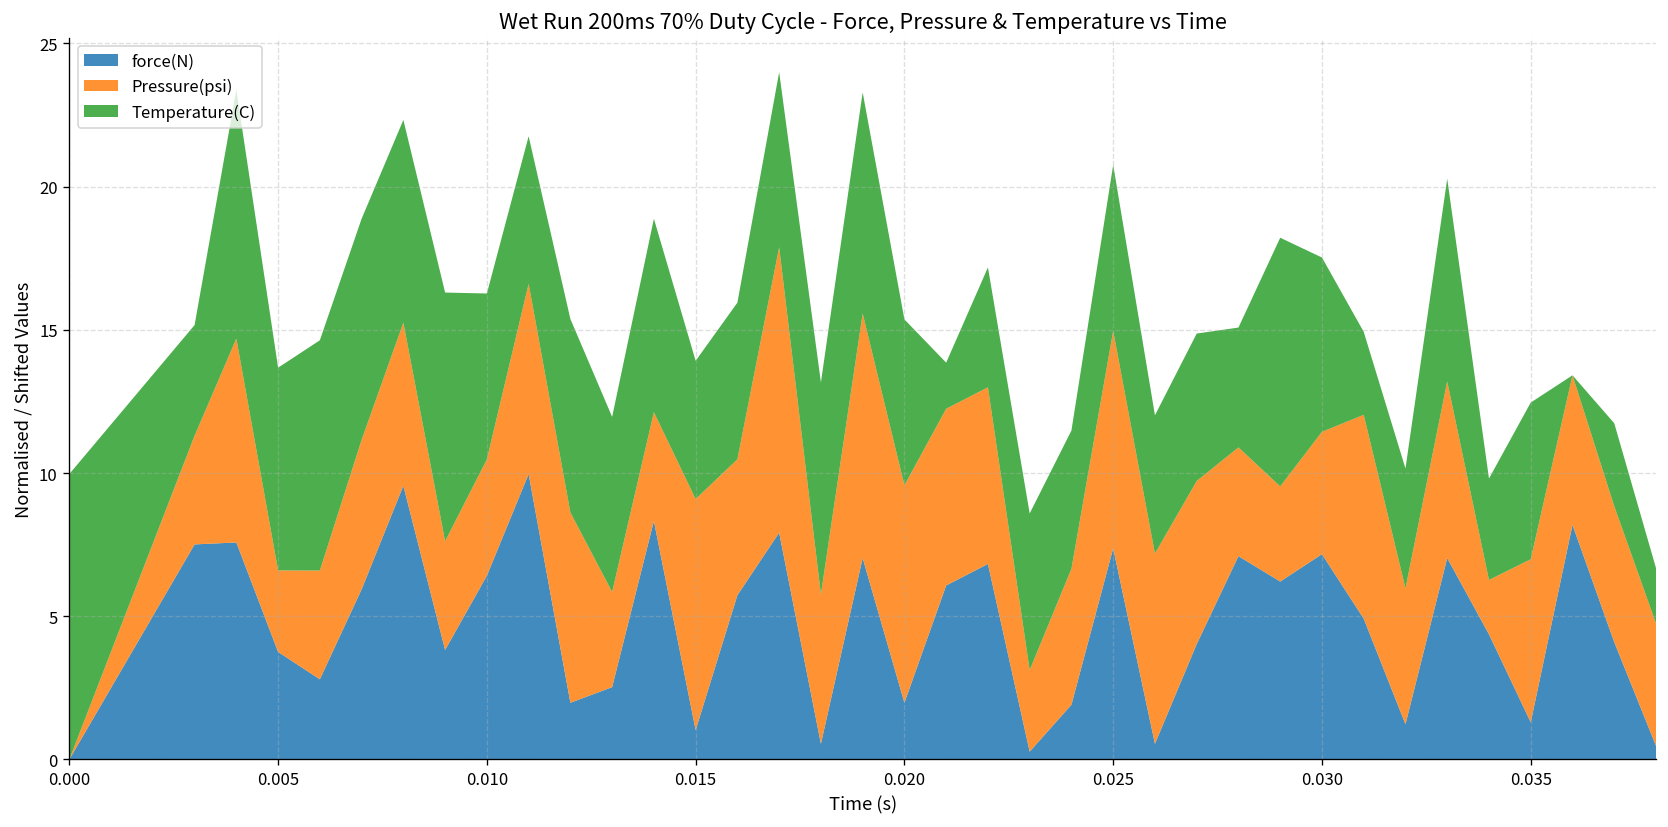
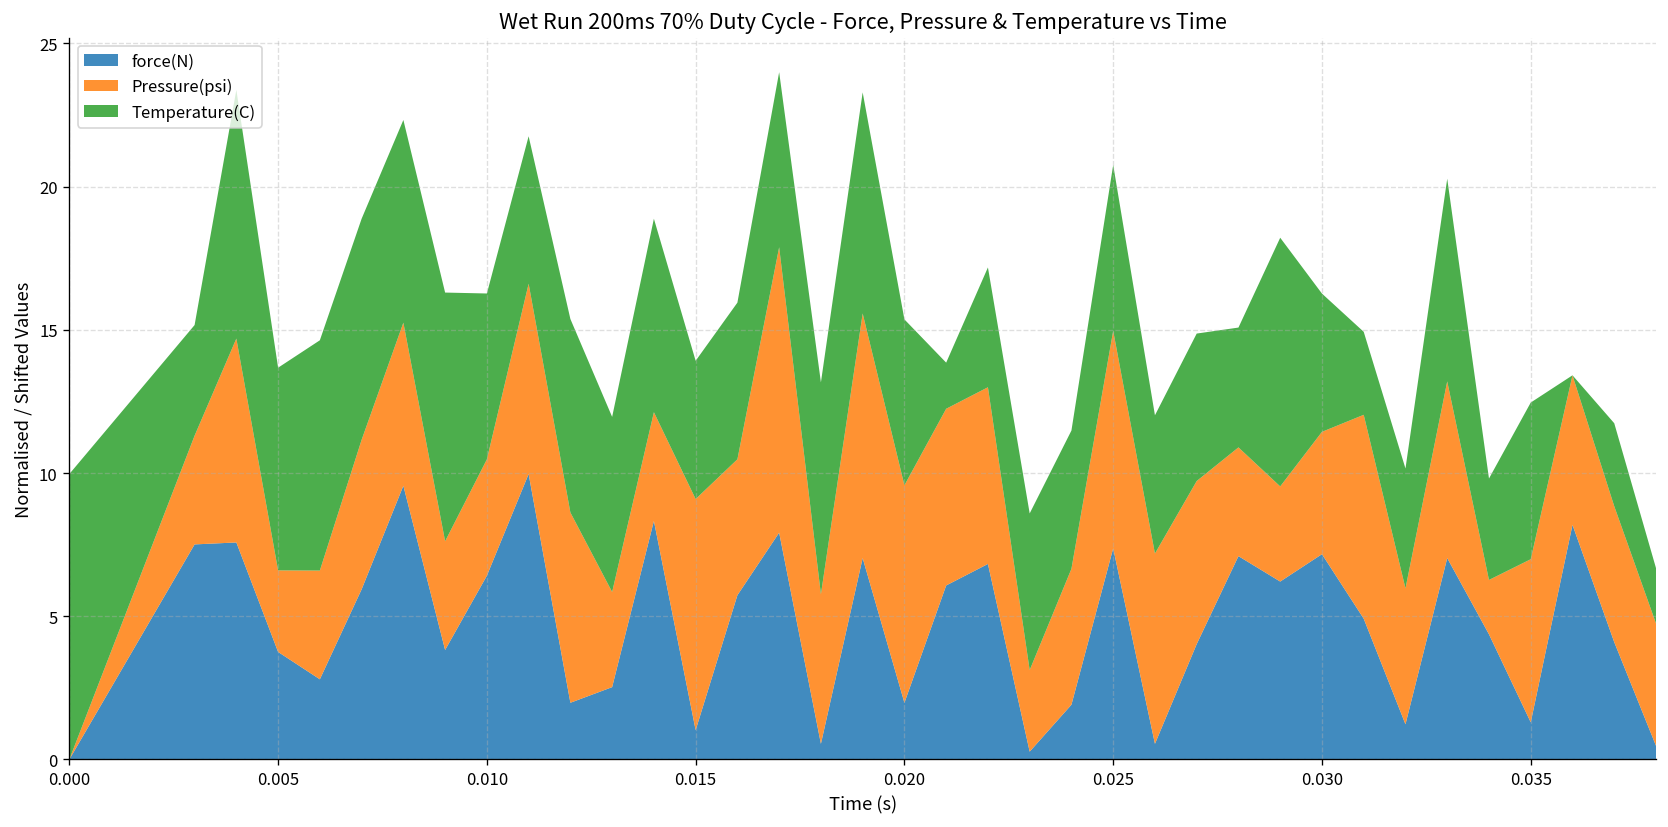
Temperature(C), 0.030: 6.1 -> 4.8
